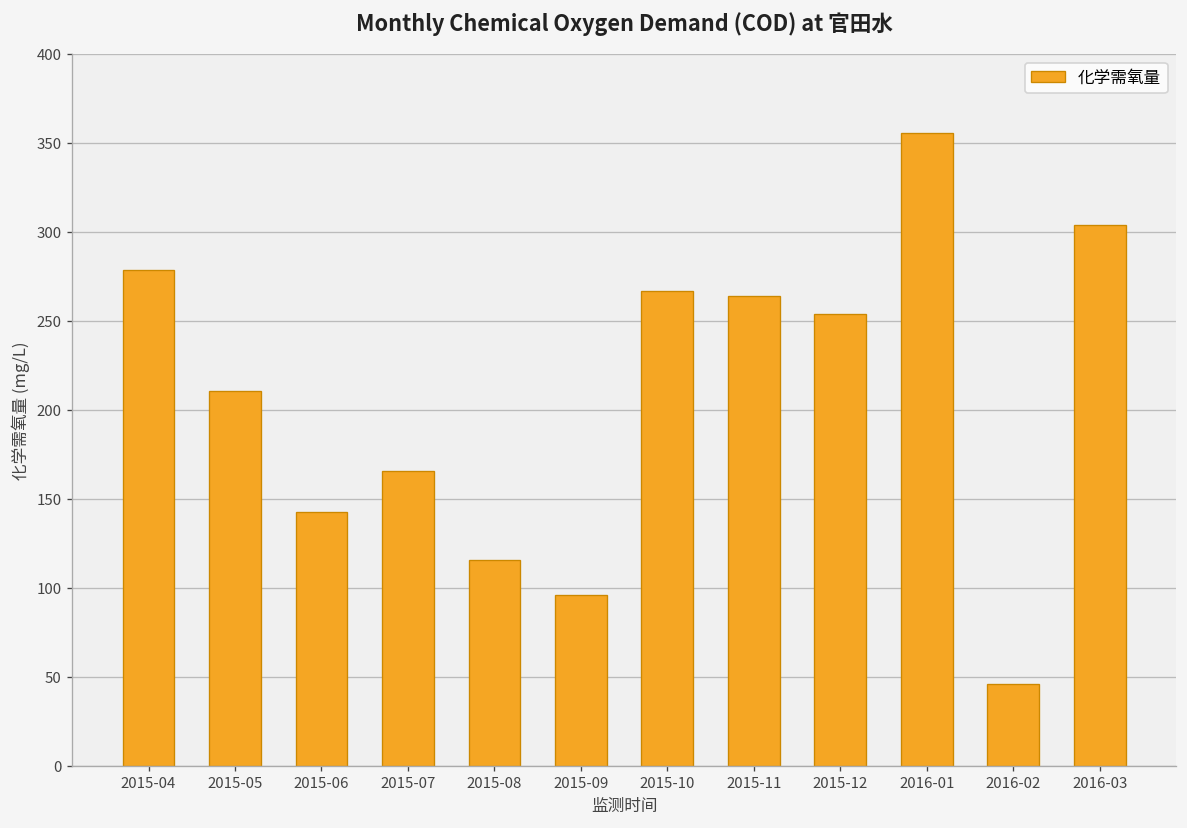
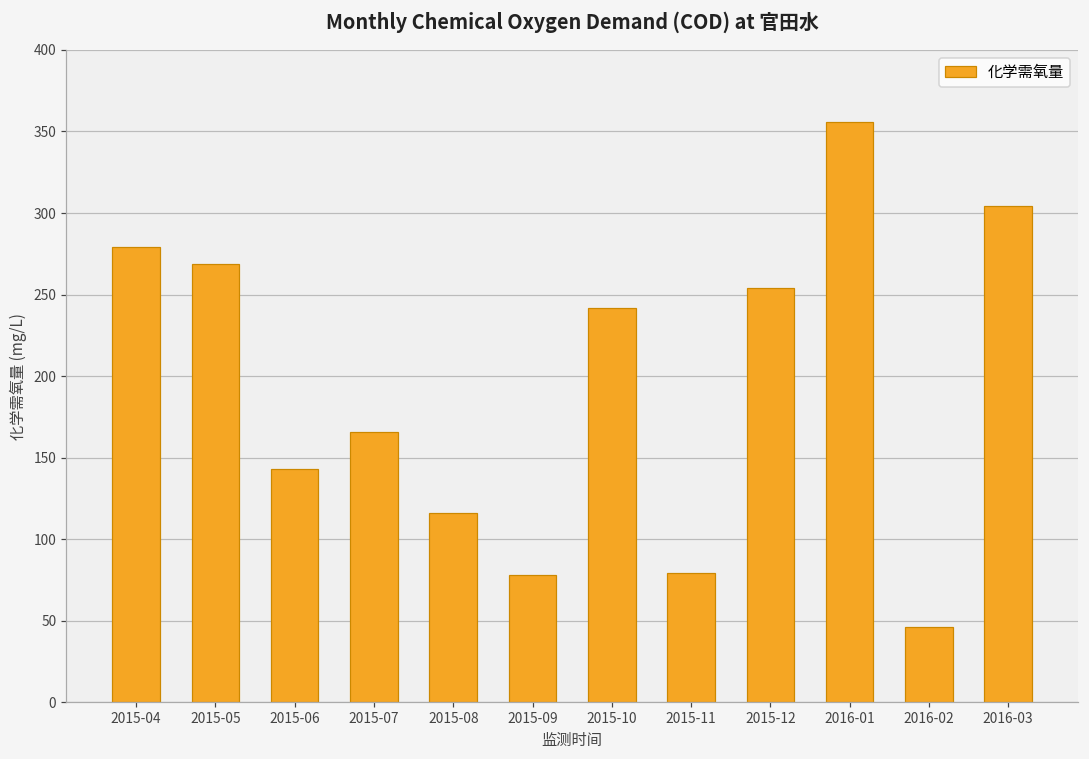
2015-05: 211 -> 269
2015-09: 96 -> 78
2015-10: 267 -> 242
2015-11: 264 -> 79
